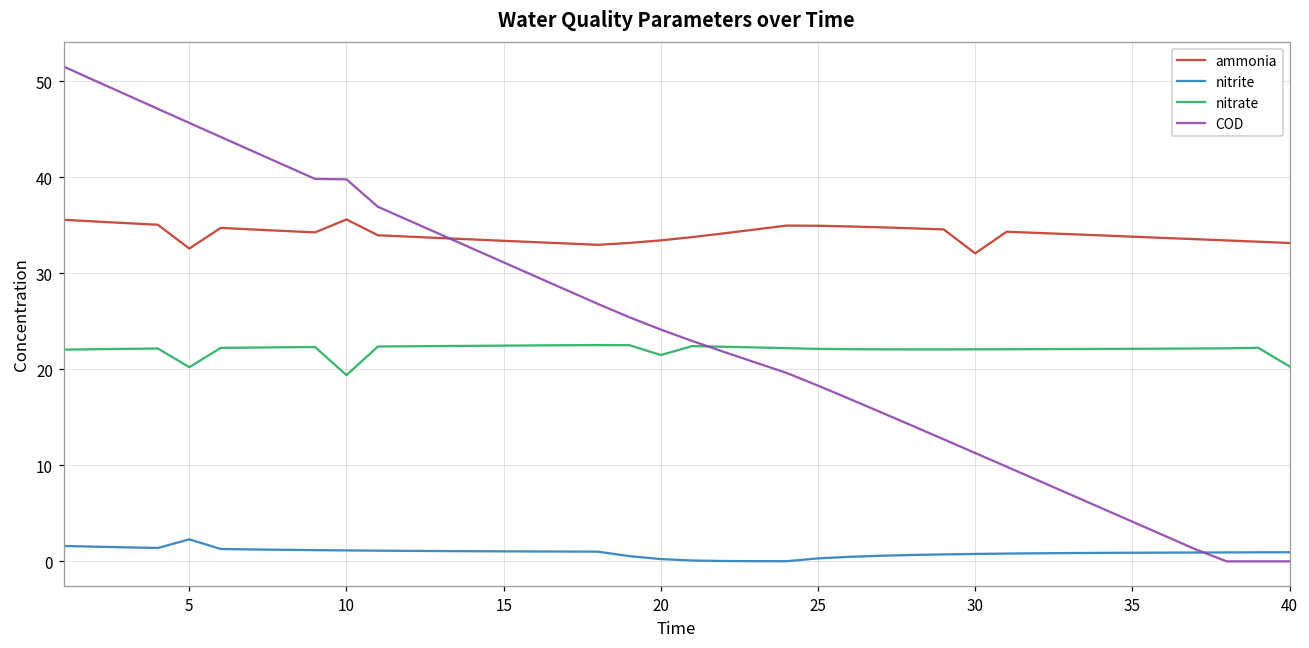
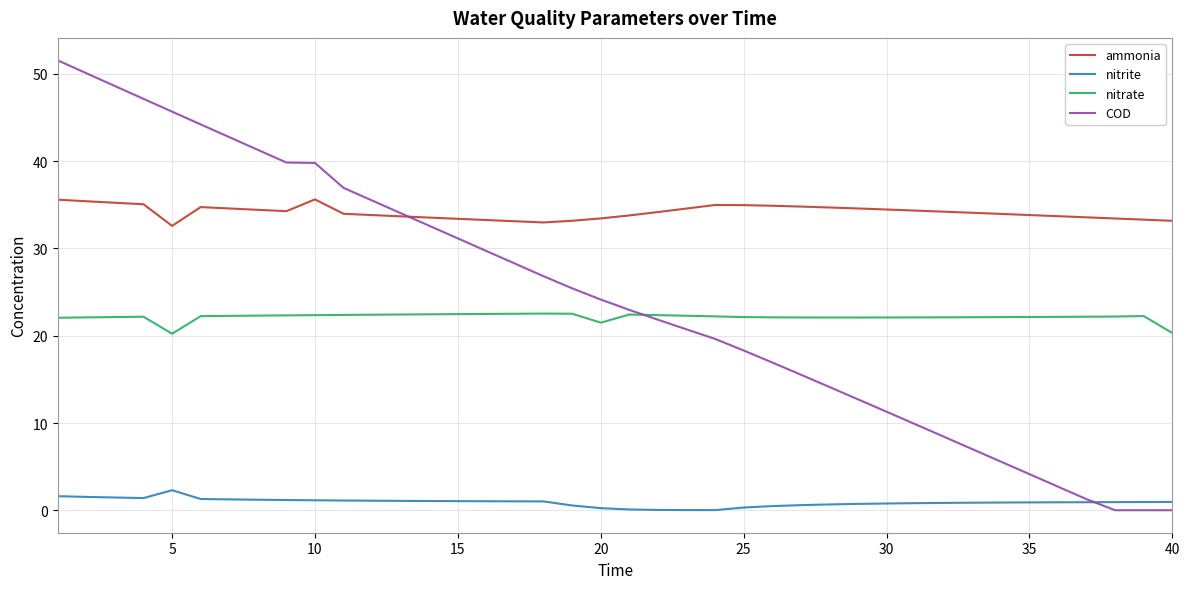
nitrate, 10: 19 -> 22
ammonia, 30: 32 -> 34
